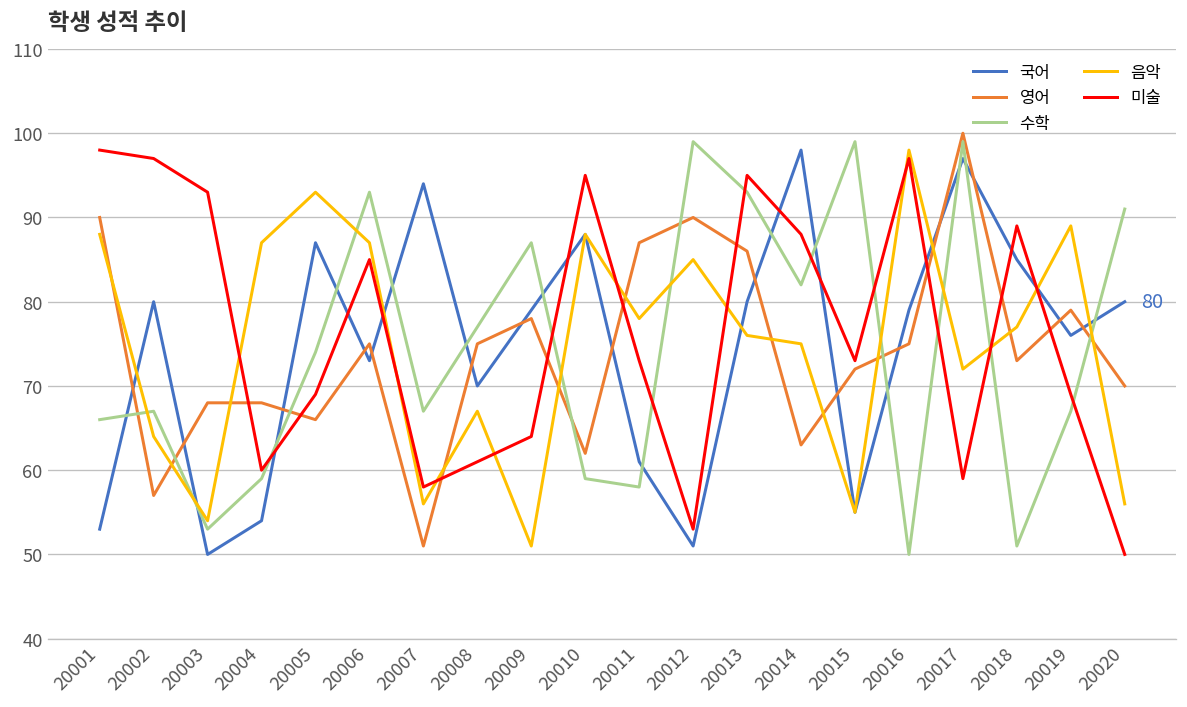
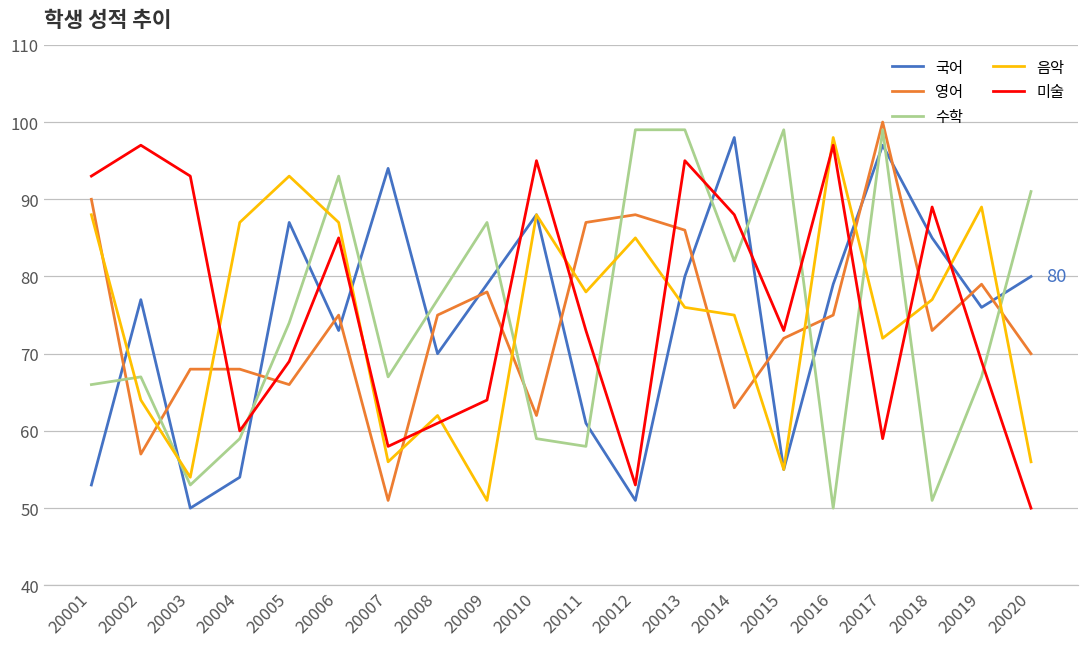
미술, 20001: 98 -> 93
국어, 20002: 80 -> 77
음악, 20008: 67 -> 62
영어, 20012: 90 -> 88
수학, 20013: 93 -> 99
